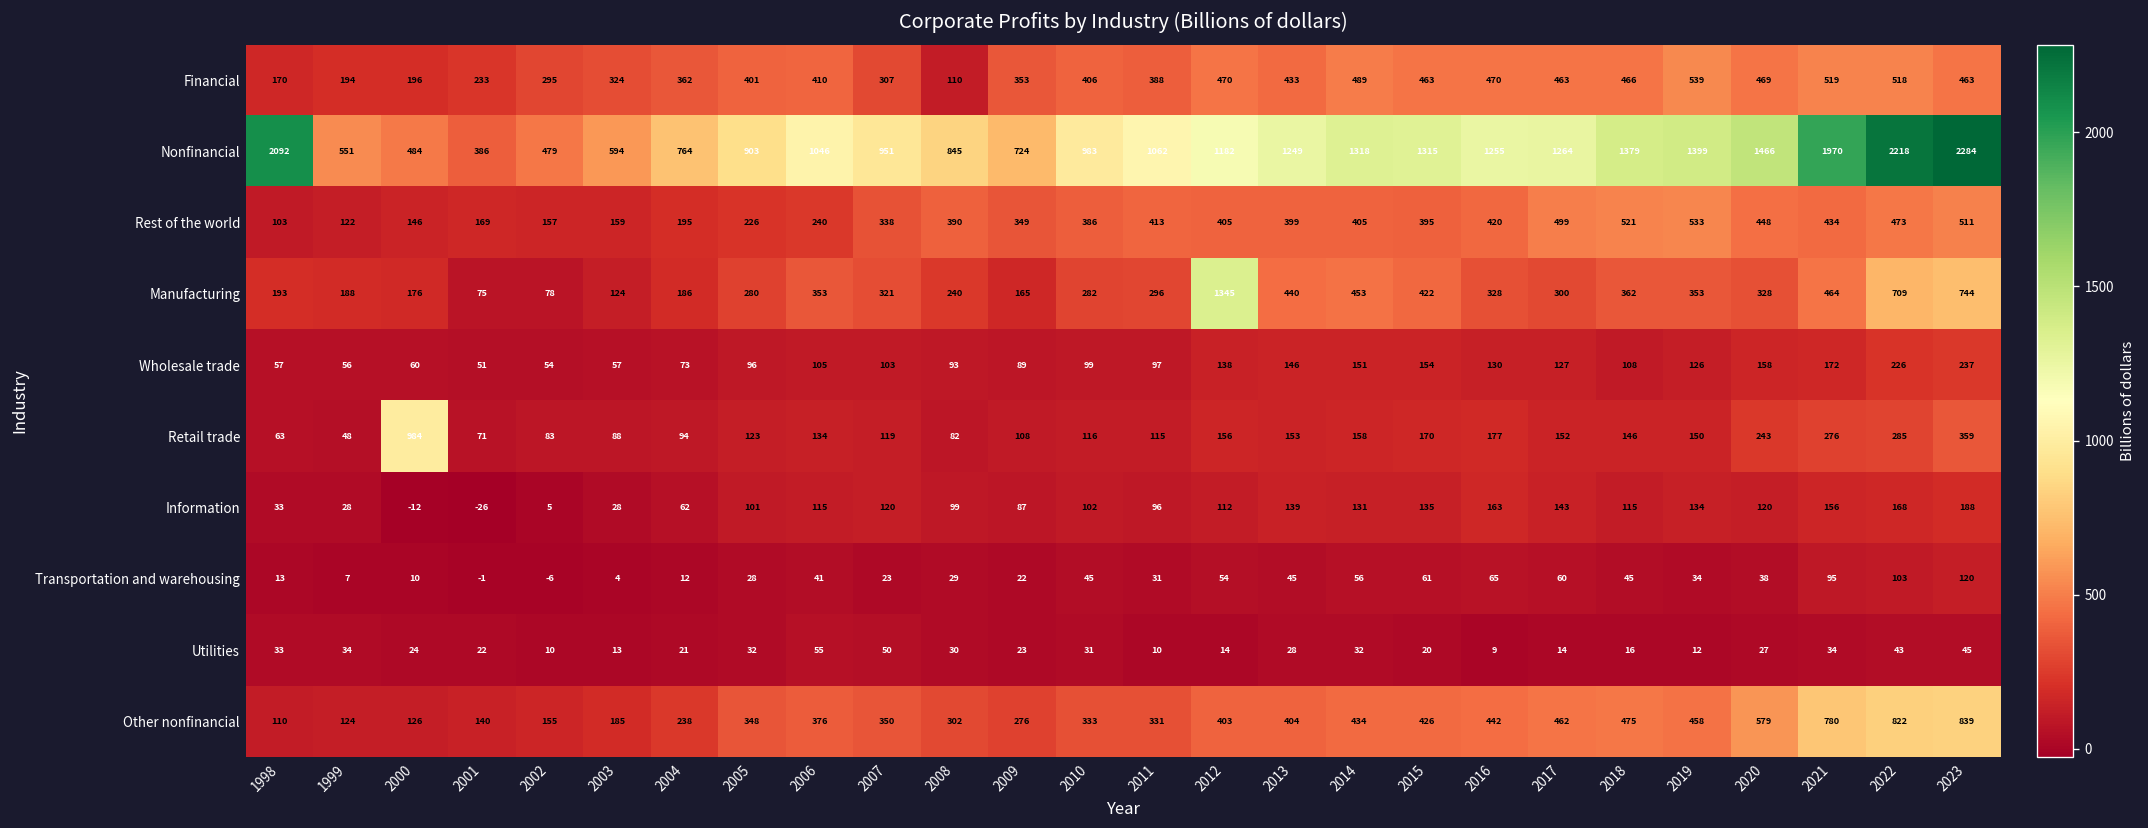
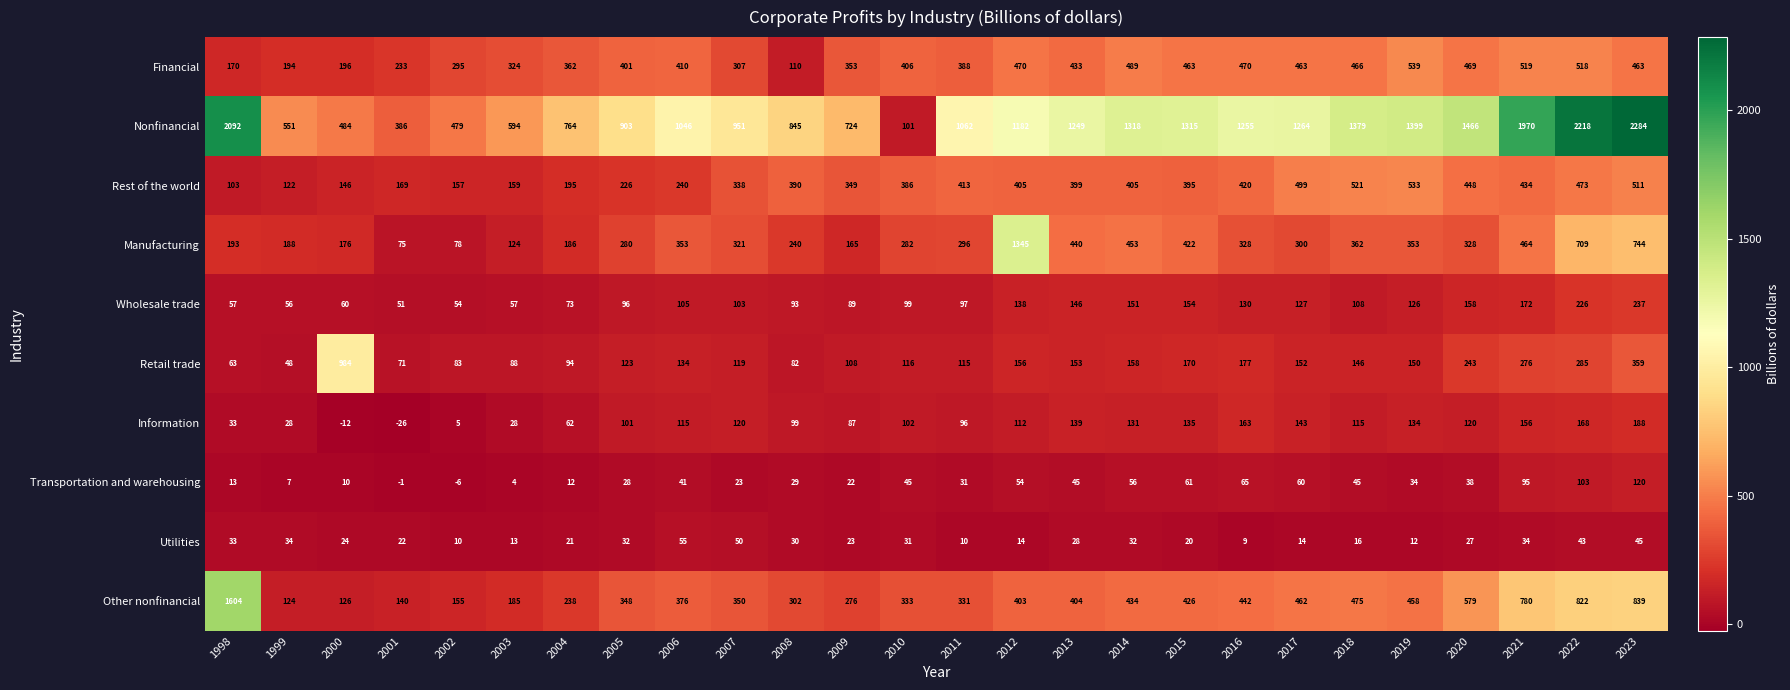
Nonfinancial, 2010: 983 -> 101
Other nonfinancial, 1998: 110 -> 1604
